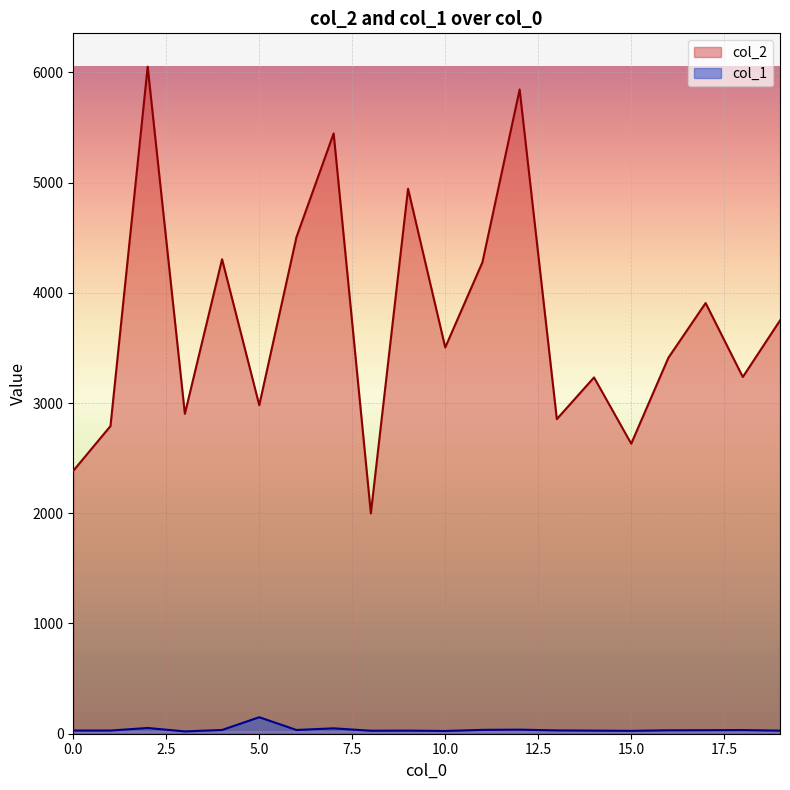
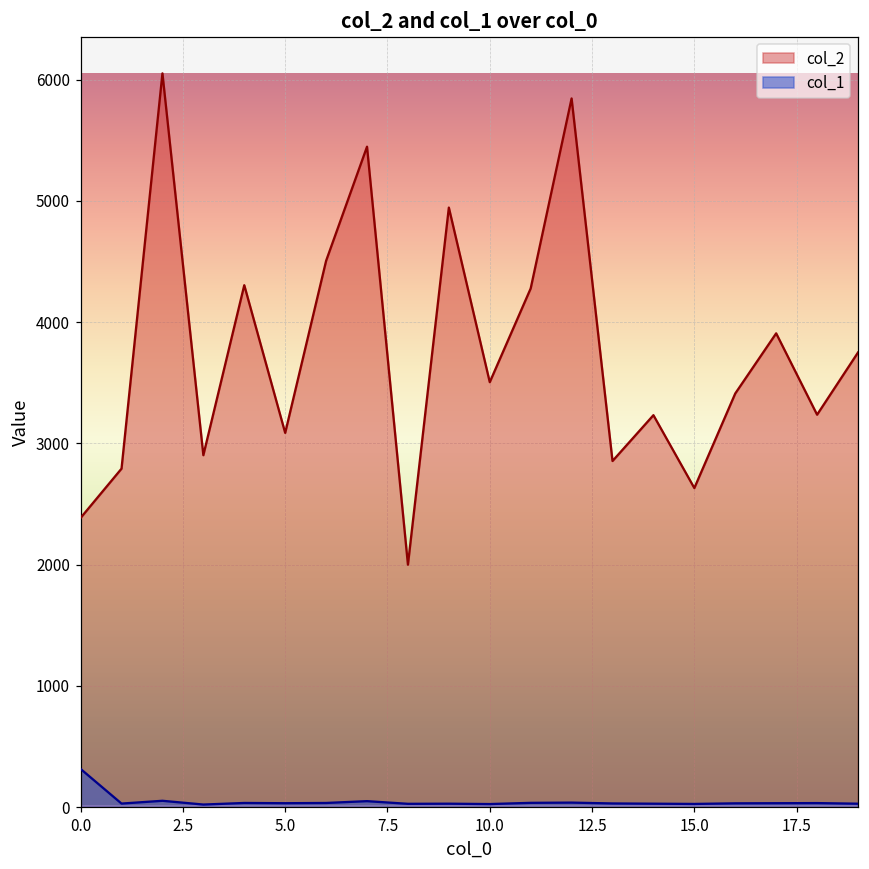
col_1, 0.0: 30 -> 310
col_2, 5.0: 2980 -> 3090
col_1, 5.0: 150 -> 30
